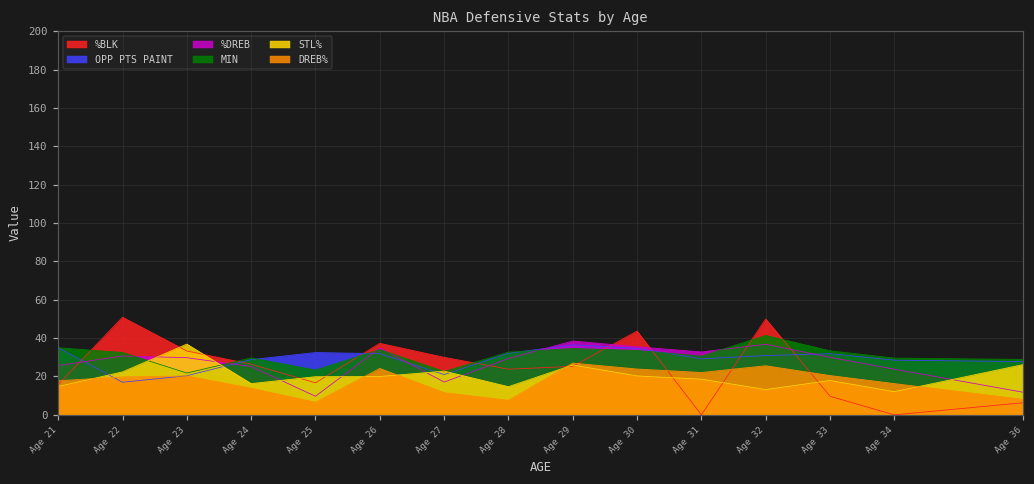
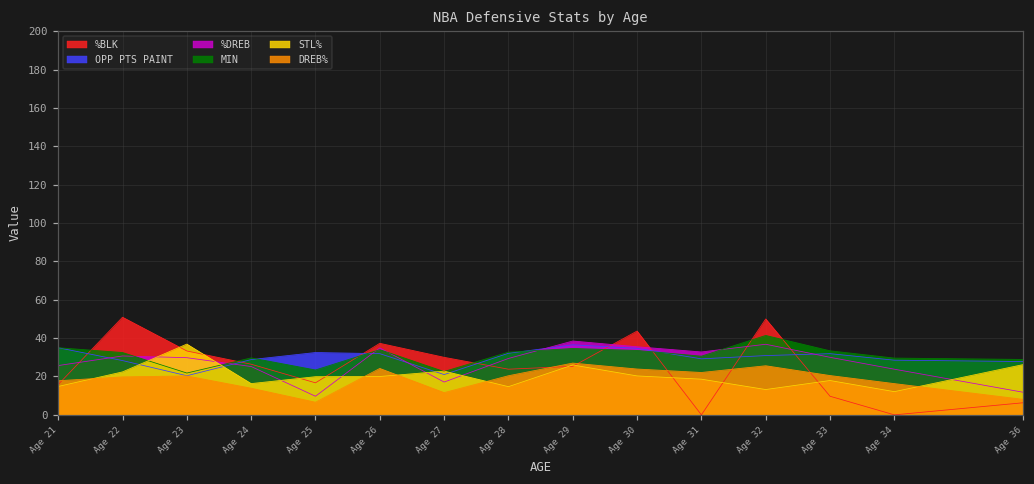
OPP PTS PAINT, Age 22: 17 -> 28
DREB%, Age 28: 8 -> 20
